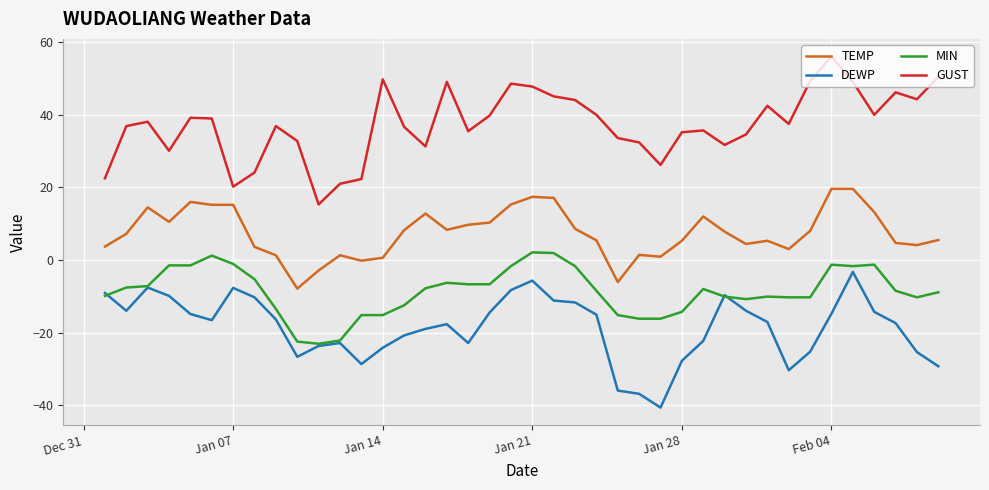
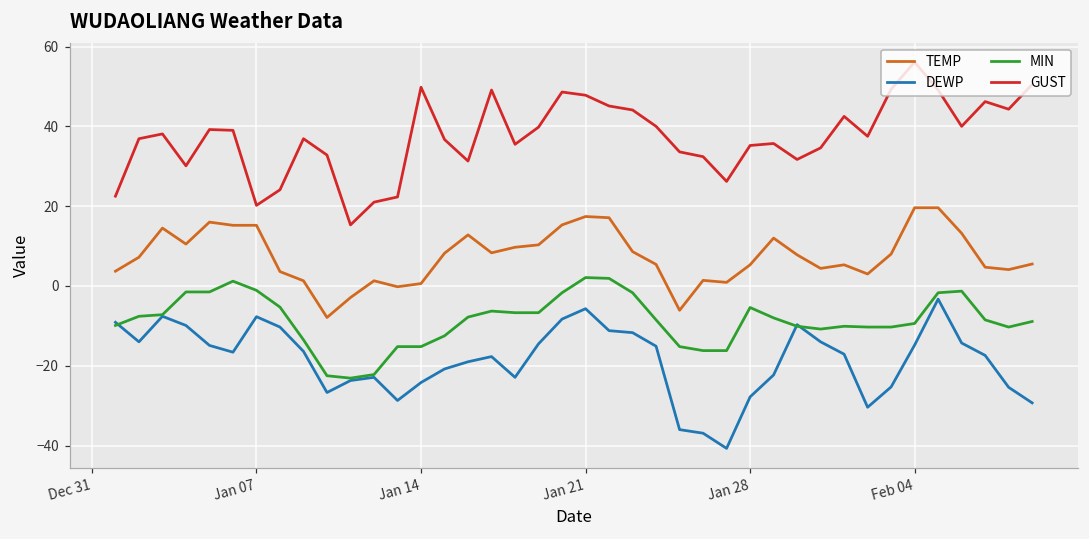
MIN, Jan 28: -14 -> -5
MIN, Feb 04: -1 -> -9
